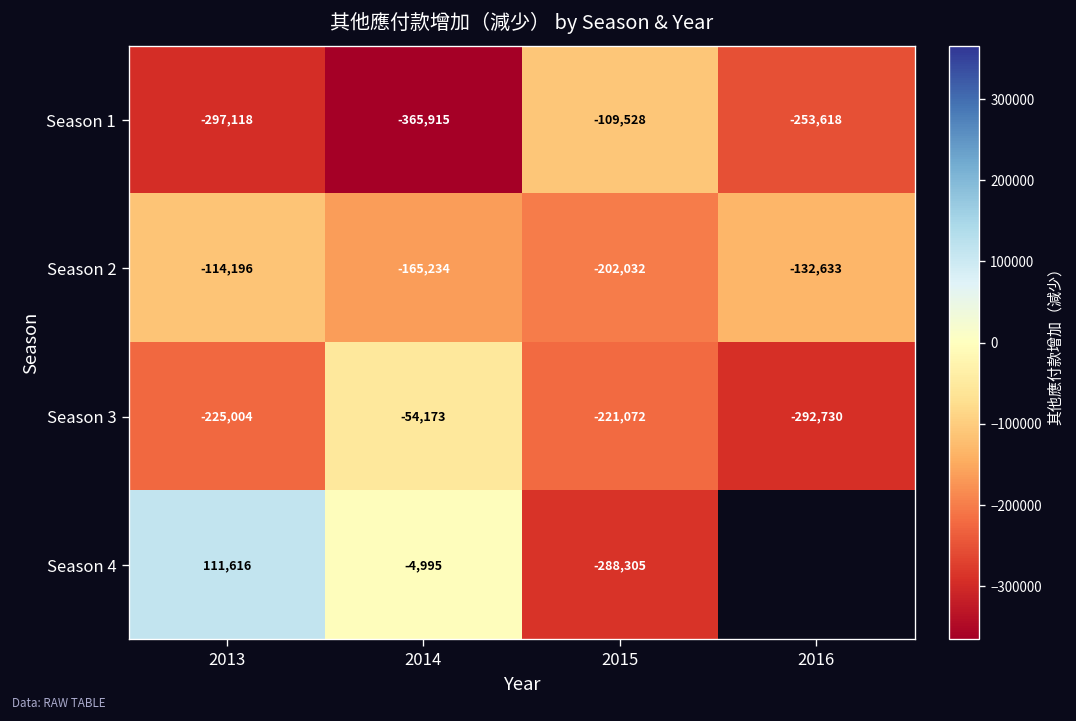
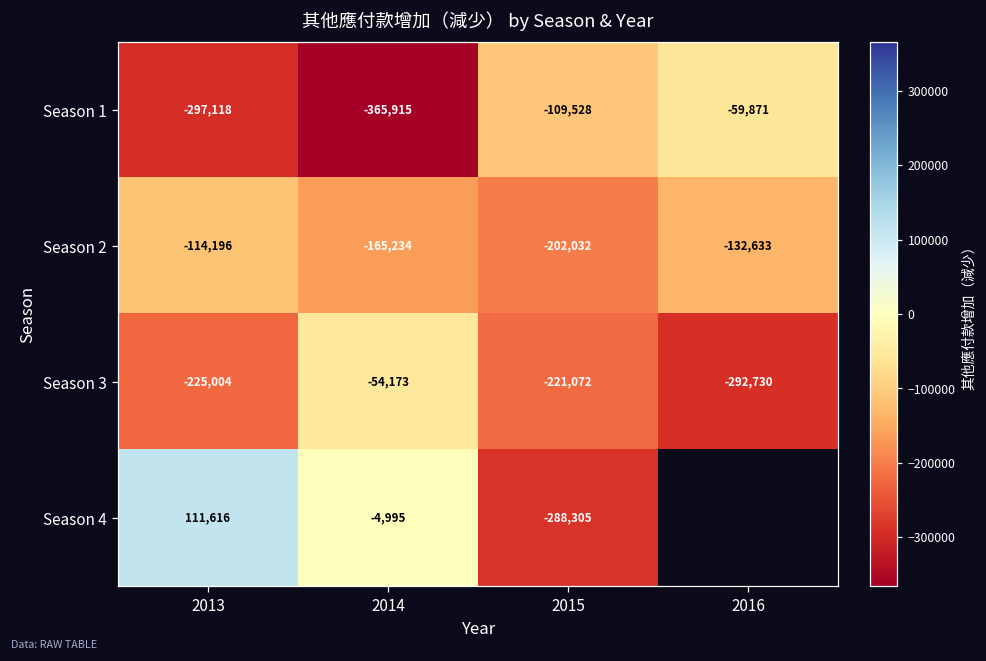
Season 1, 2016: -253,618 -> -59,871
